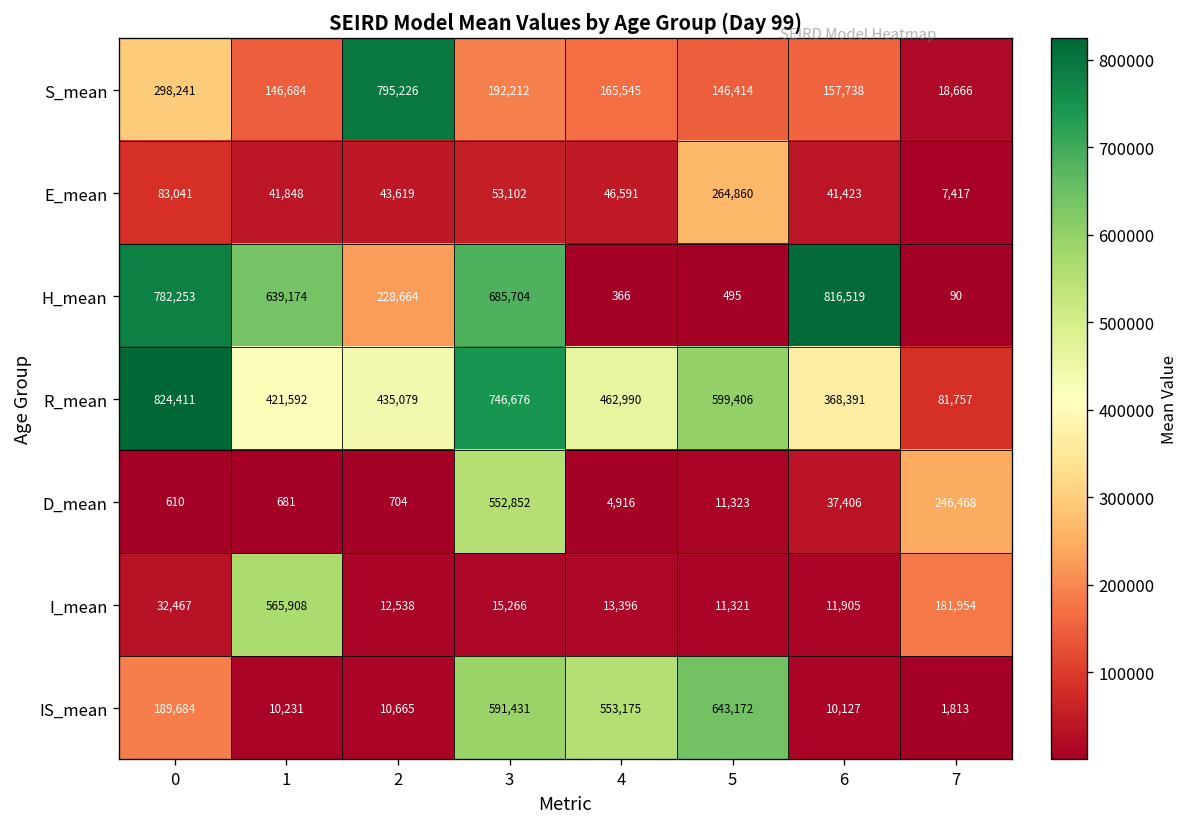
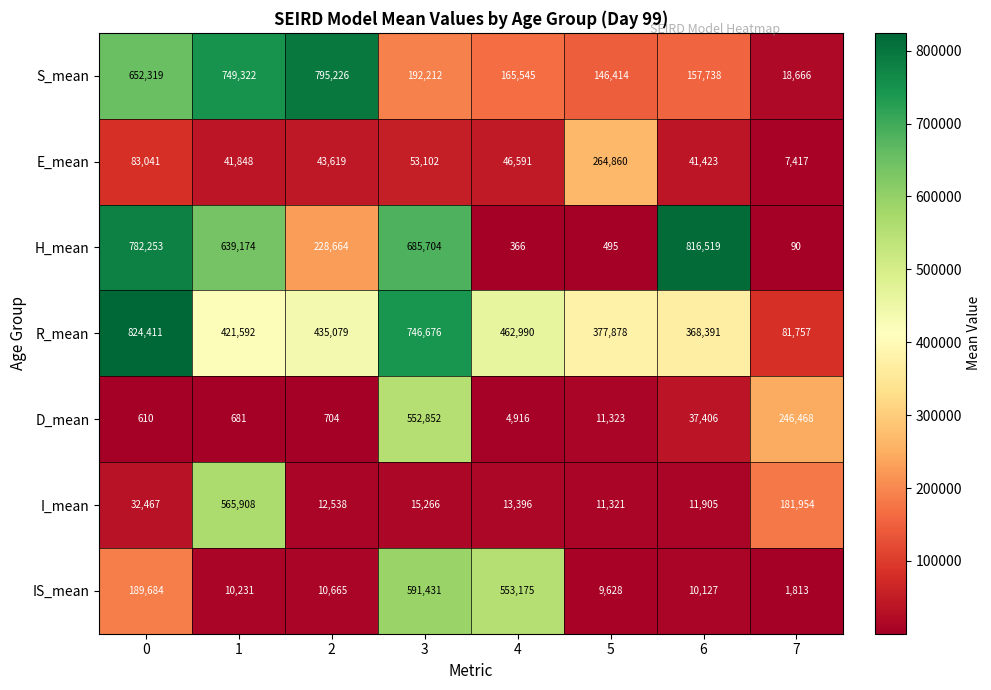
S_mean, 0: 298,241 -> 652,319
S_mean, 1: 146,684 -> 749,322
R_mean, 5: 599,406 -> 377,878
IS_mean, 5: 643,172 -> 9,628
